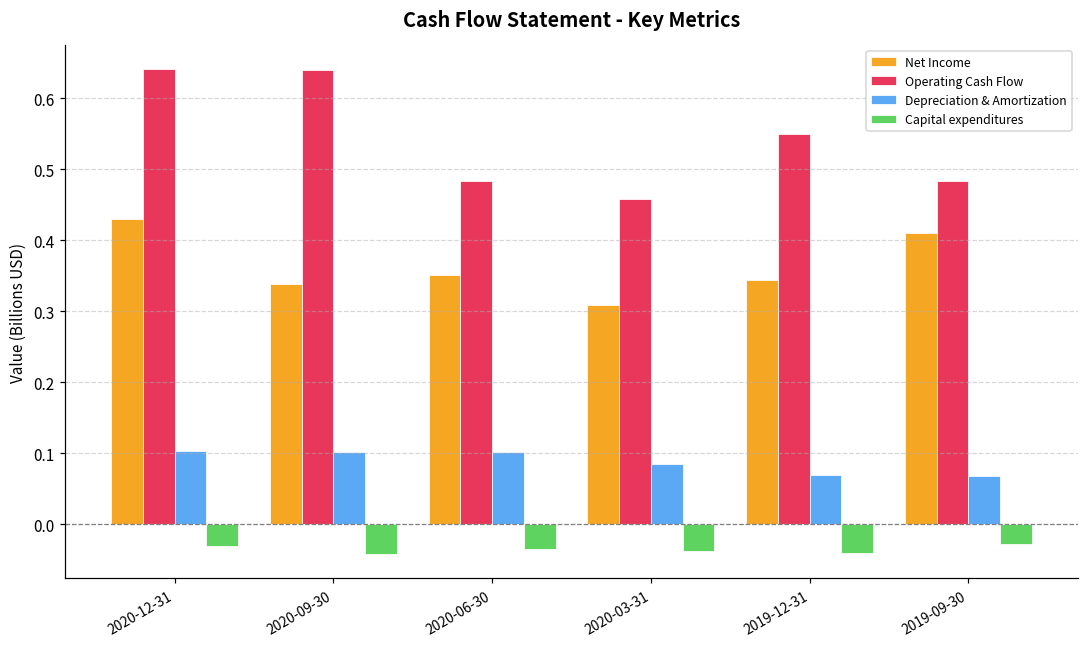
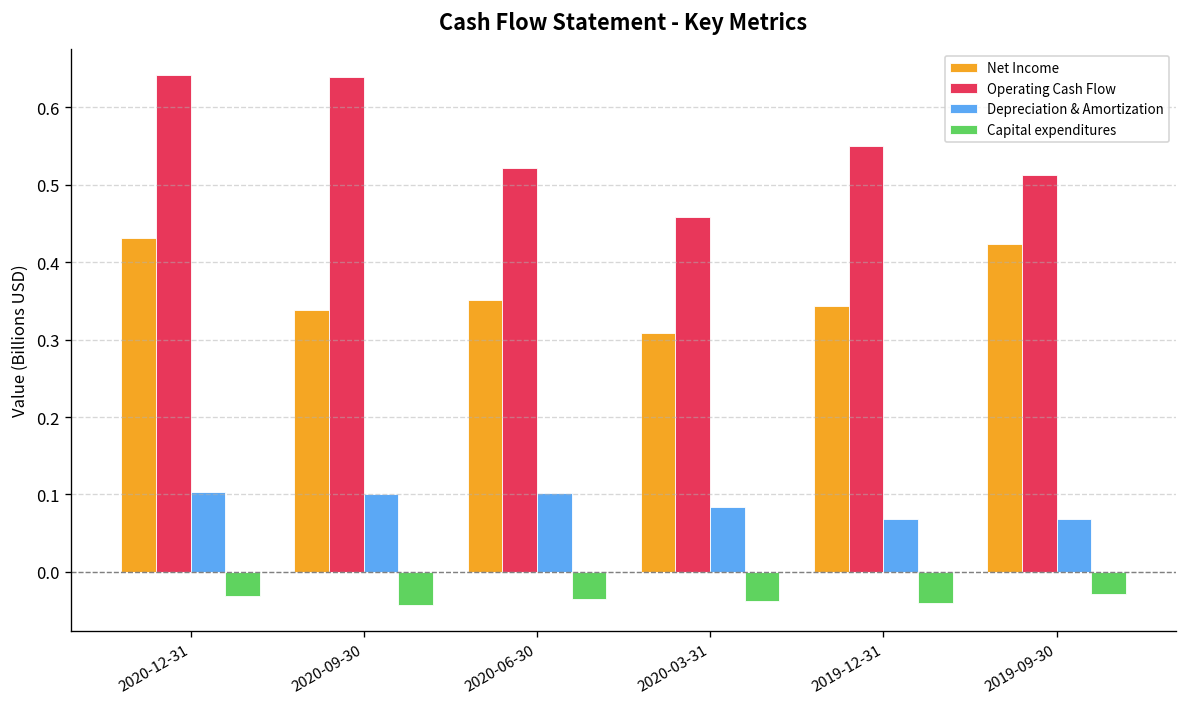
Operating Cash Flow, 2020-06-30: 0.48 -> 0.52
Net Income, 2019-09-30: 0.41 -> 0.42
Operating Cash Flow, 2019-09-30: 0.48 -> 0.51
